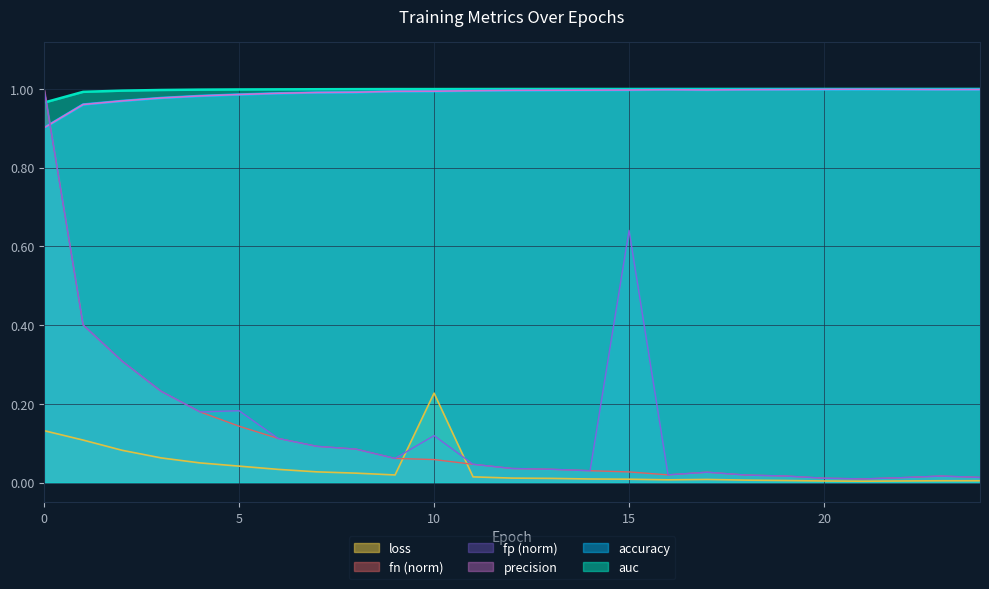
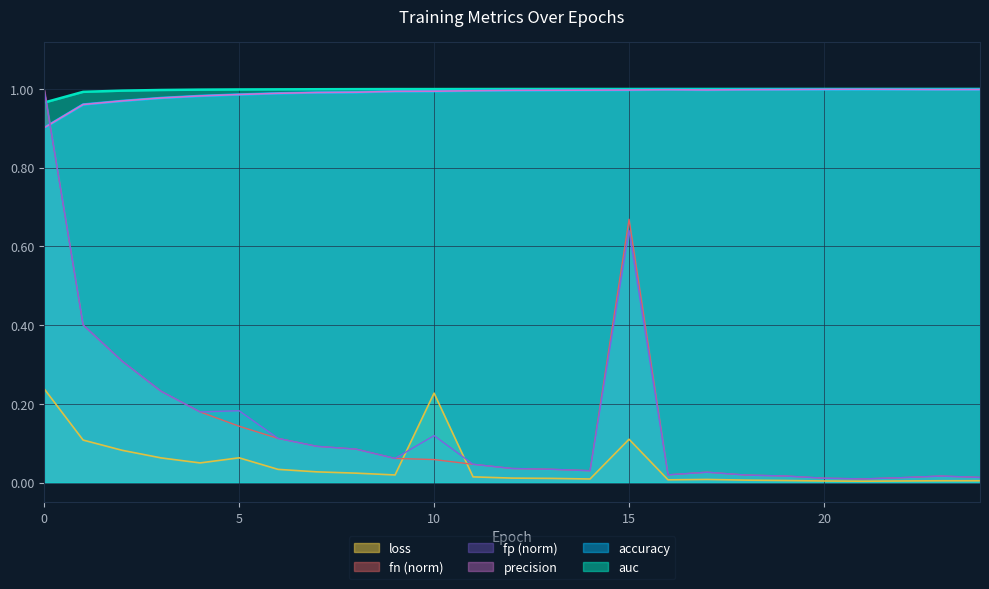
loss, 0: 0.13 -> 0.24
loss, 5: 0.04 -> 0.06
loss, 15: 0.01 -> 0.11
fn (norm), 15: 0.03 -> 0.67
